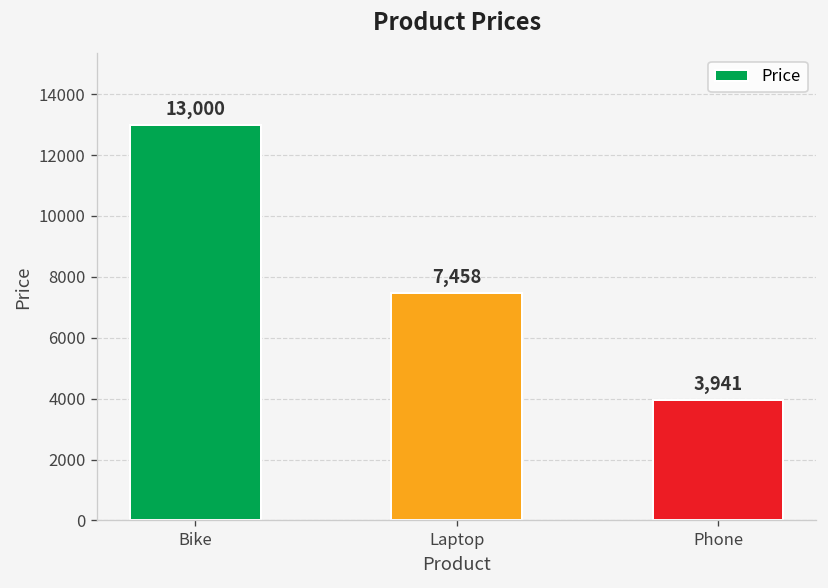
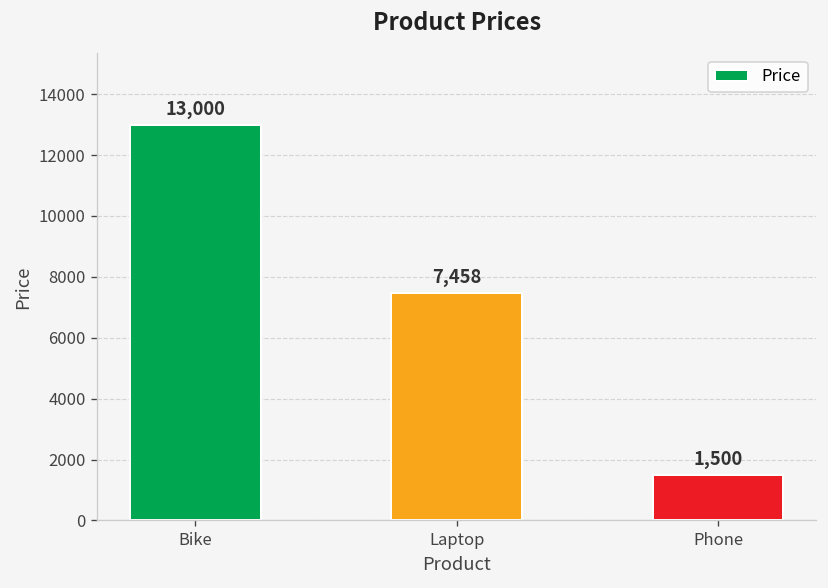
Phone: 3,941 -> 1,500
